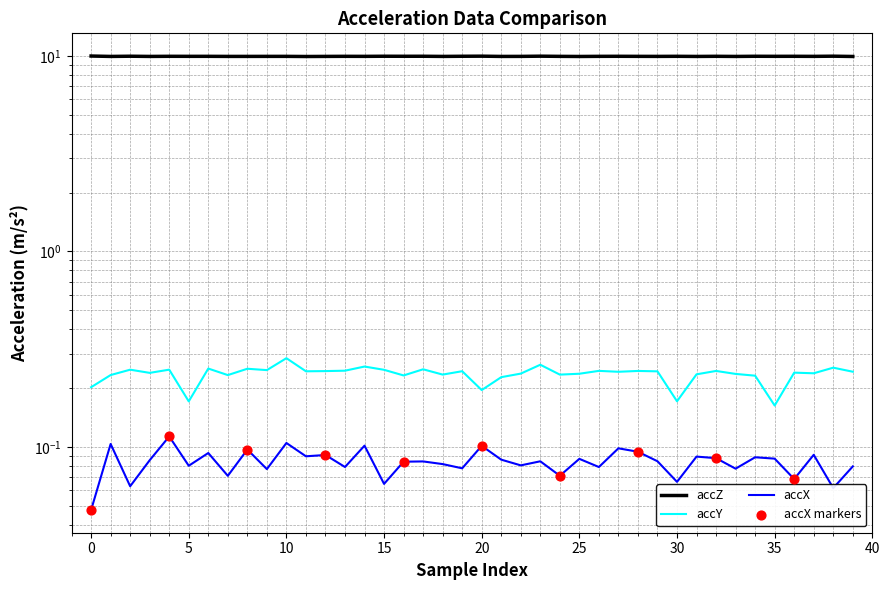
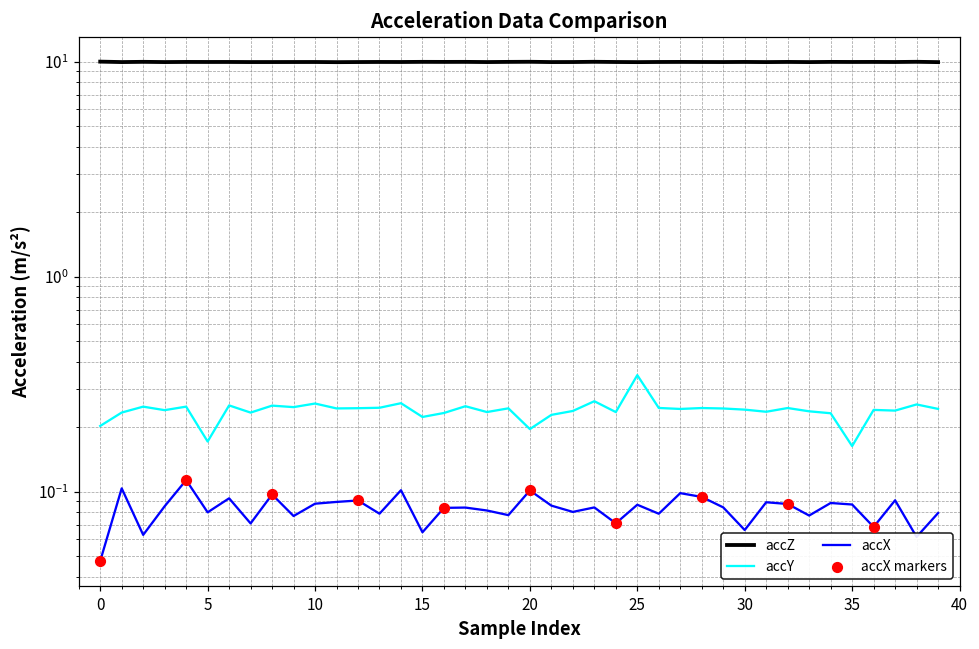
accY, 10: 0.28 -> 0.26
accX, 10: 0.10 -> 0.09
accY, 15: 0.25 -> 0.22
accY, 25: 0.24 -> 0.35
accY, 30: 0.17 -> 0.24
